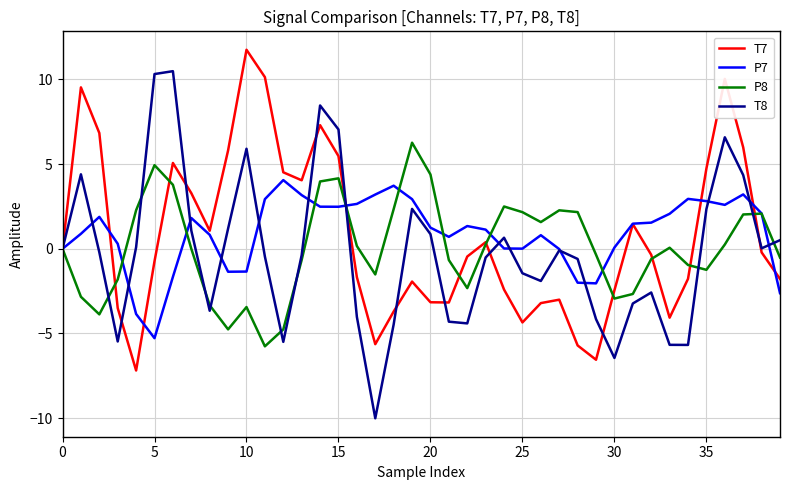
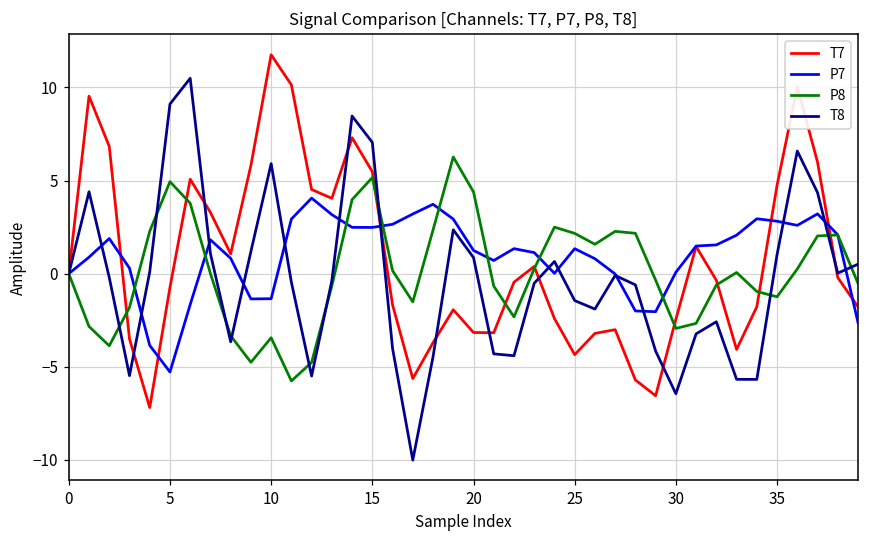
T8, 5: 10.3 -> 9.1
P8, 15: 4.2 -> 5.2
P7, 25: 0.0 -> 1.3
T8, 35: 2.3 -> 1.0
